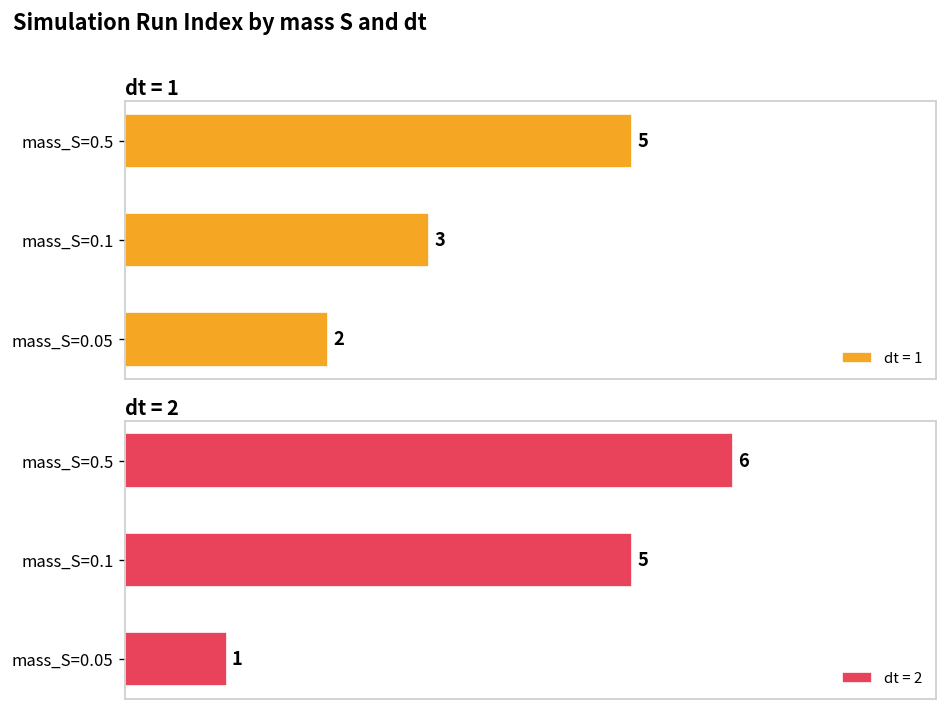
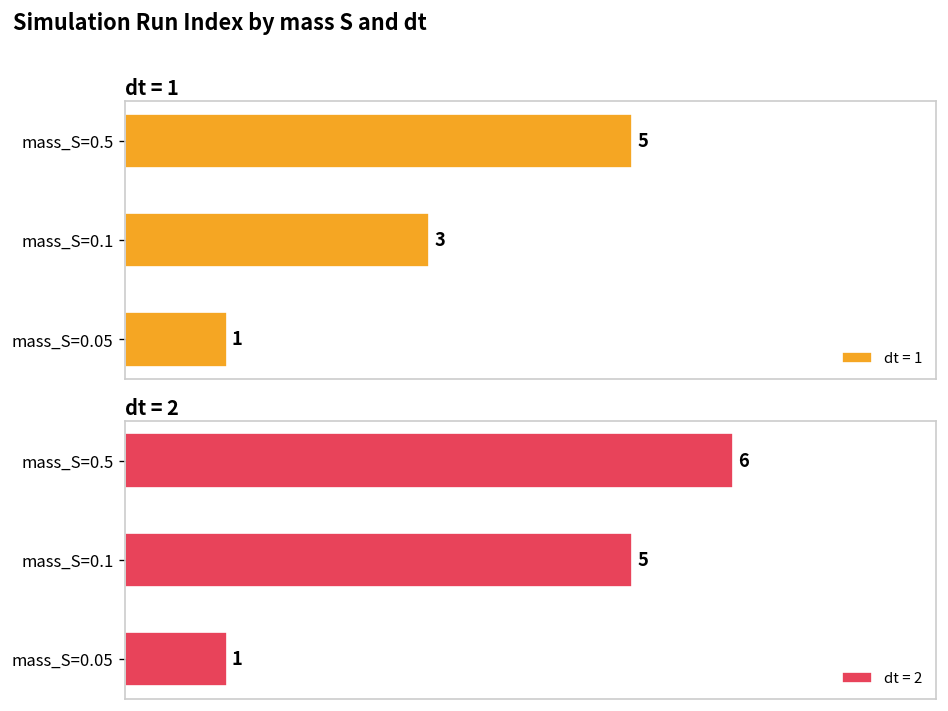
dt = 1, mass_S=0.05: 2 -> 1
